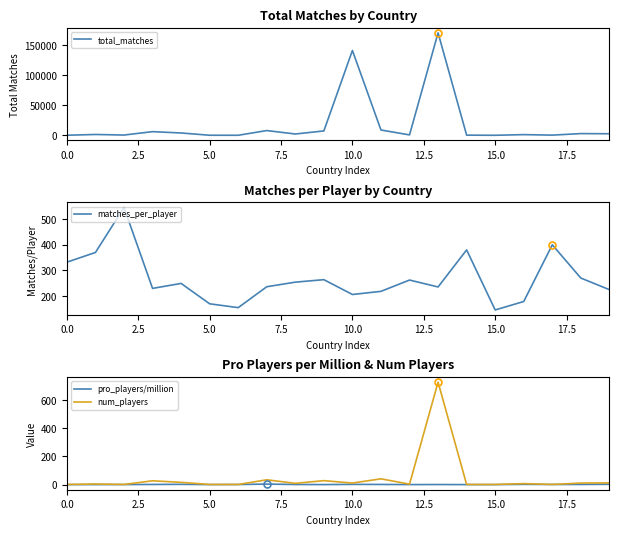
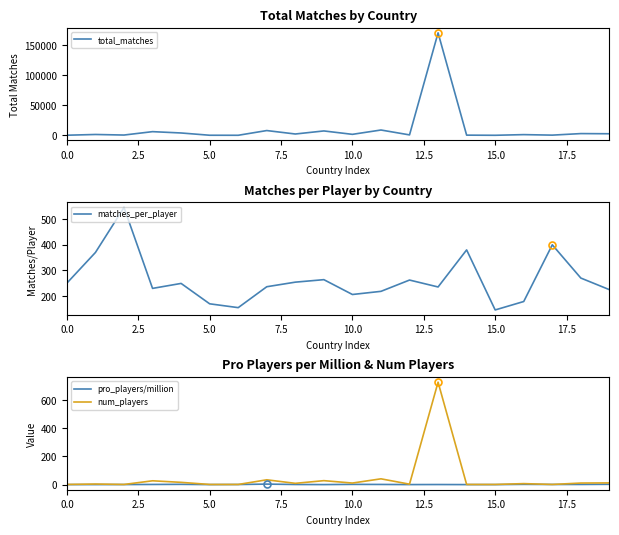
Total Matches by Country, total_matches, 10.0: 140000 -> 0
Matches per Player by Country, matches_per_player, 0.0: 330 -> 250
